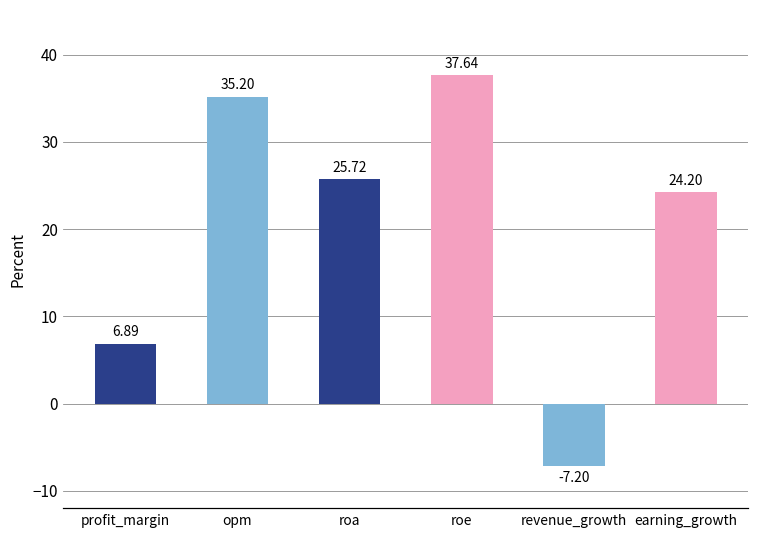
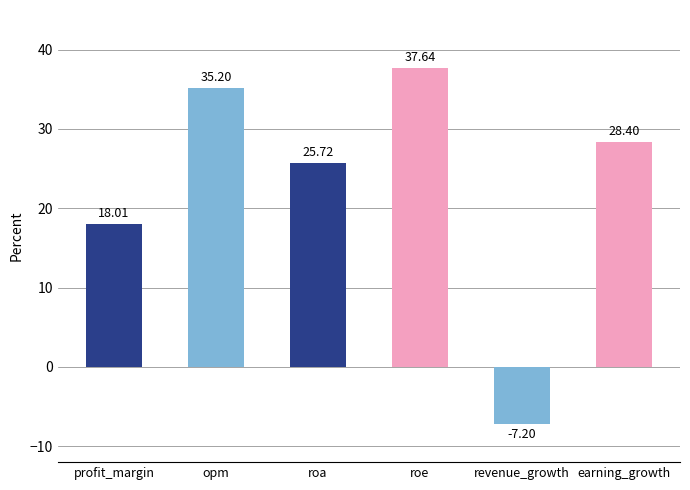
profit_margin: 6.89 -> 18.01
earning_growth: 24.20 -> 28.40
